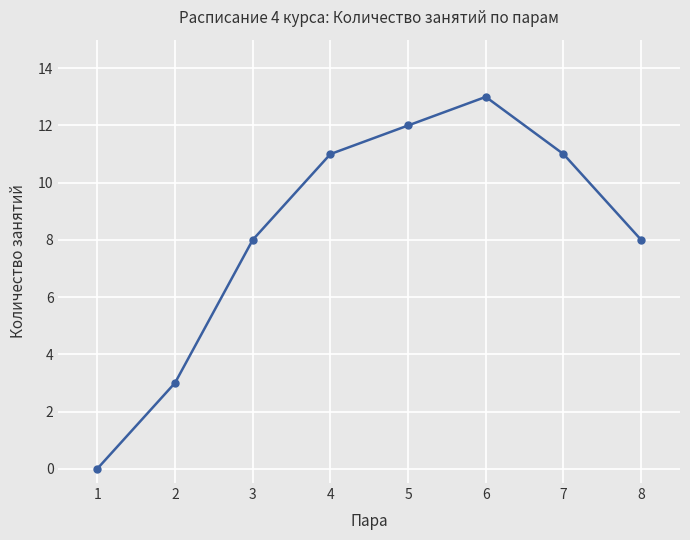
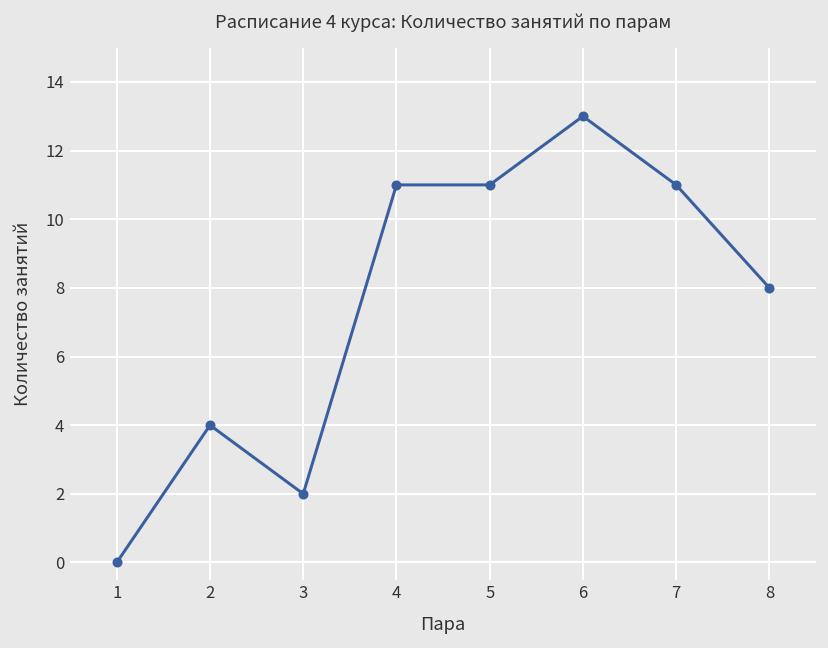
2: 3 -> 4
3: 8 -> 2
5: 12 -> 11
